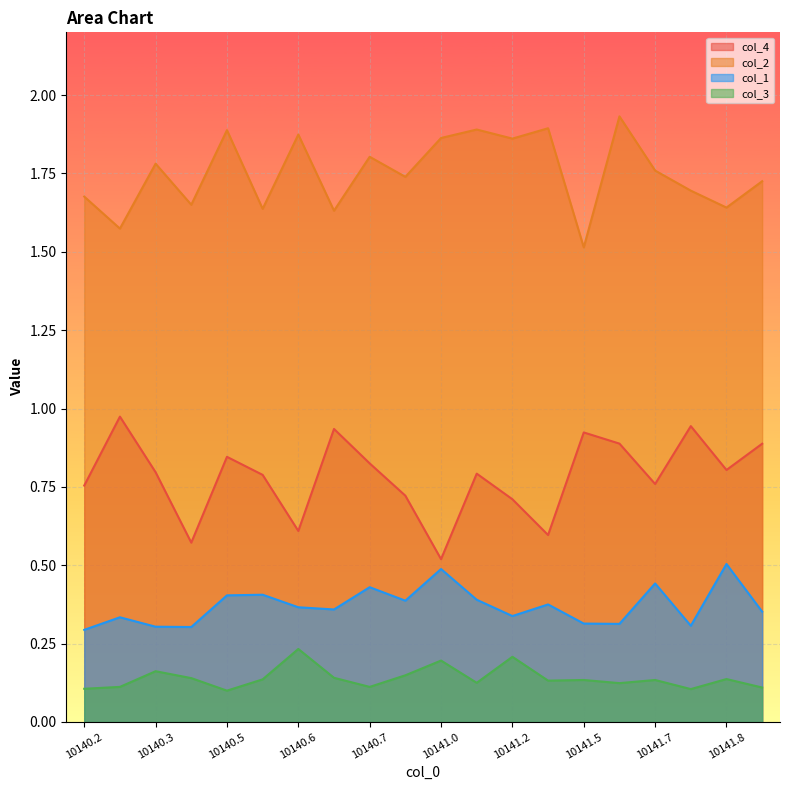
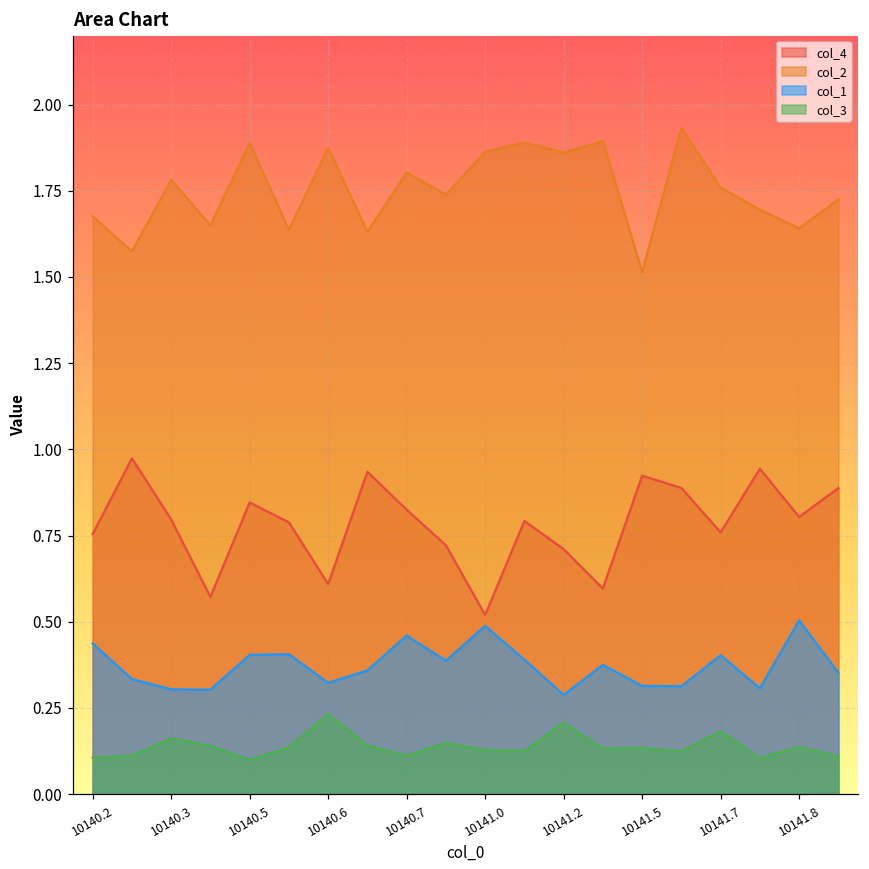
col_1, 10140.2: 0.29 -> 0.44
col_1, 10140.6: 0.37 -> 0.32
col_1, 10140.7: 0.43 -> 0.46
col_3, 10141.0: 0.20 -> 0.13
col_1, 10141.2: 0.34 -> 0.29
col_1, 10141.7: 0.44 -> 0.40
col_3, 10141.7: 0.13 -> 0.18
